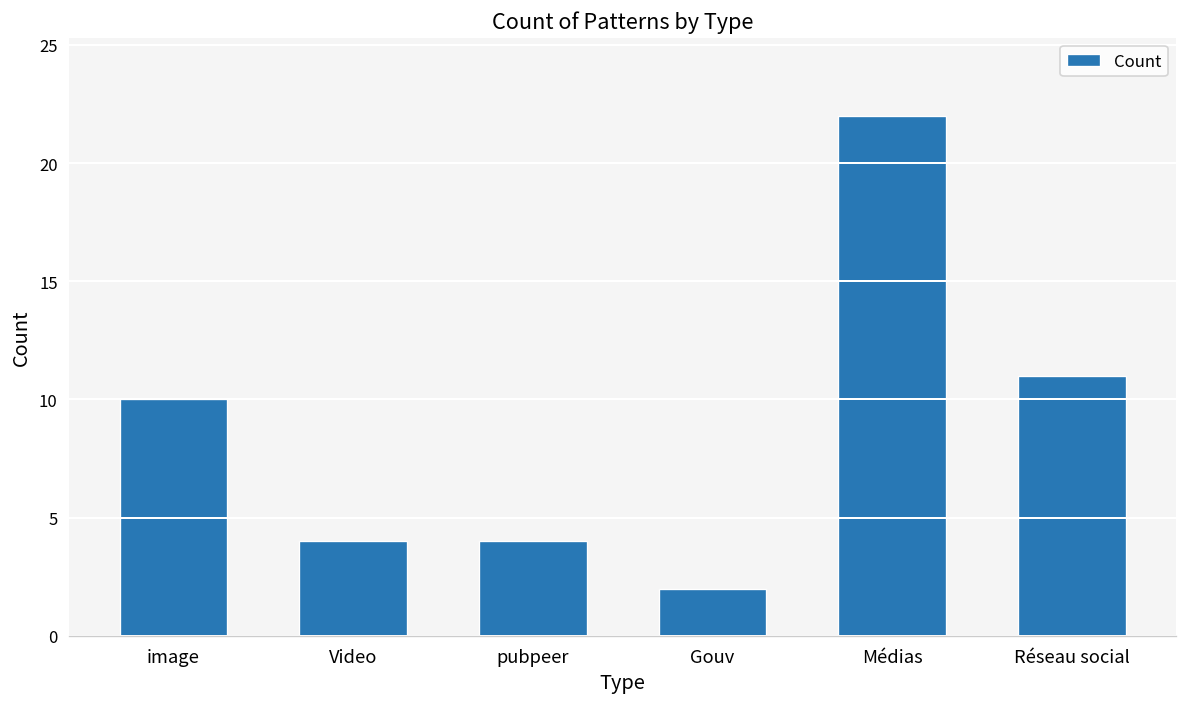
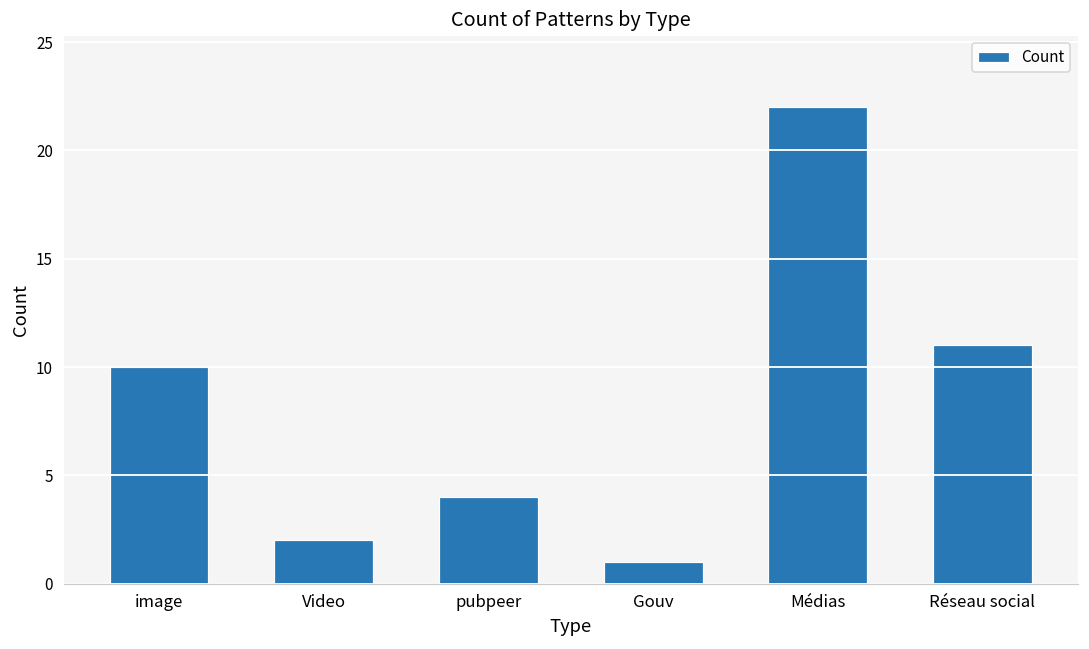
Video: 4 -> 2
Gouv: 2 -> 1
